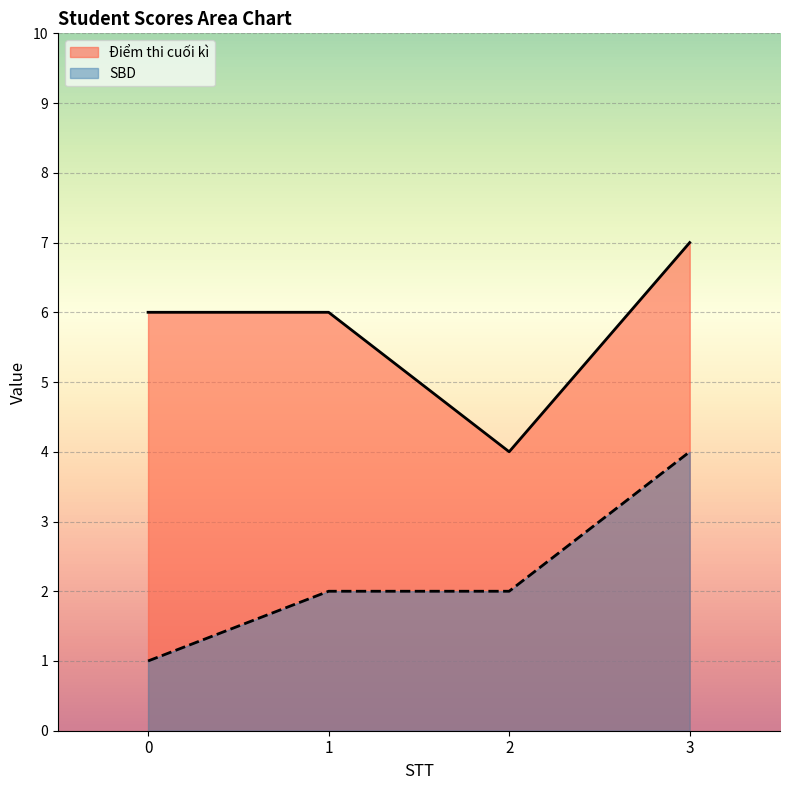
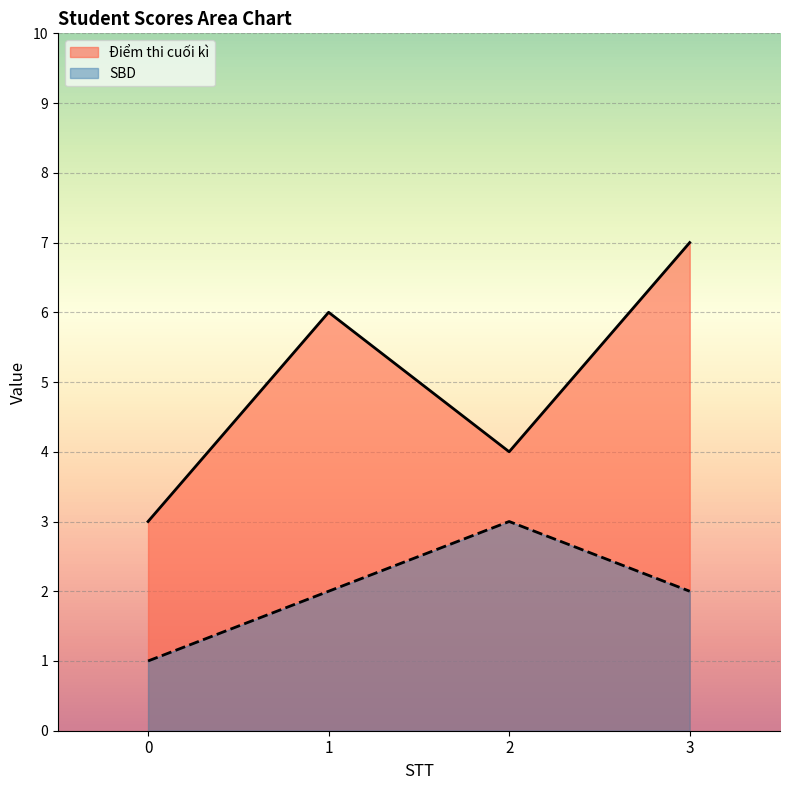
Điểm thi cuối kì, 0: 6 -> 3
SBD, 2: 2 -> 3
SBD, 3: 4 -> 2
